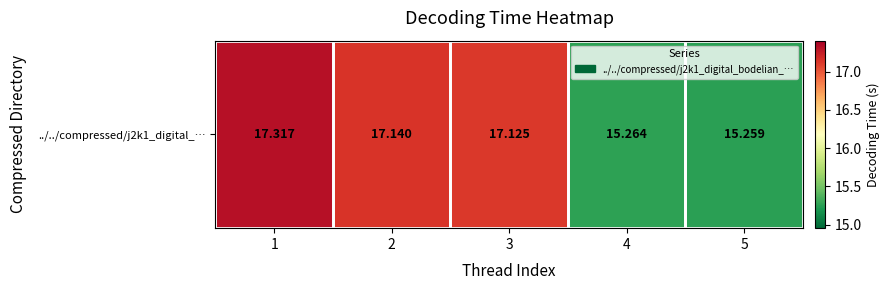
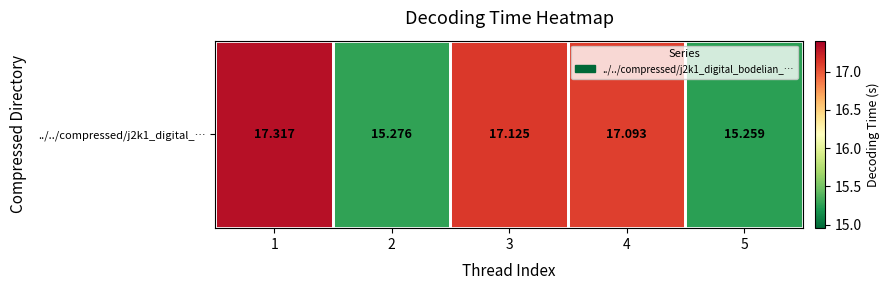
../../compressed/j2k1_digital_…, 2: 17.140 -> 15.276
../../compressed/j2k1_digital_…, 4: 15.264 -> 17.093
